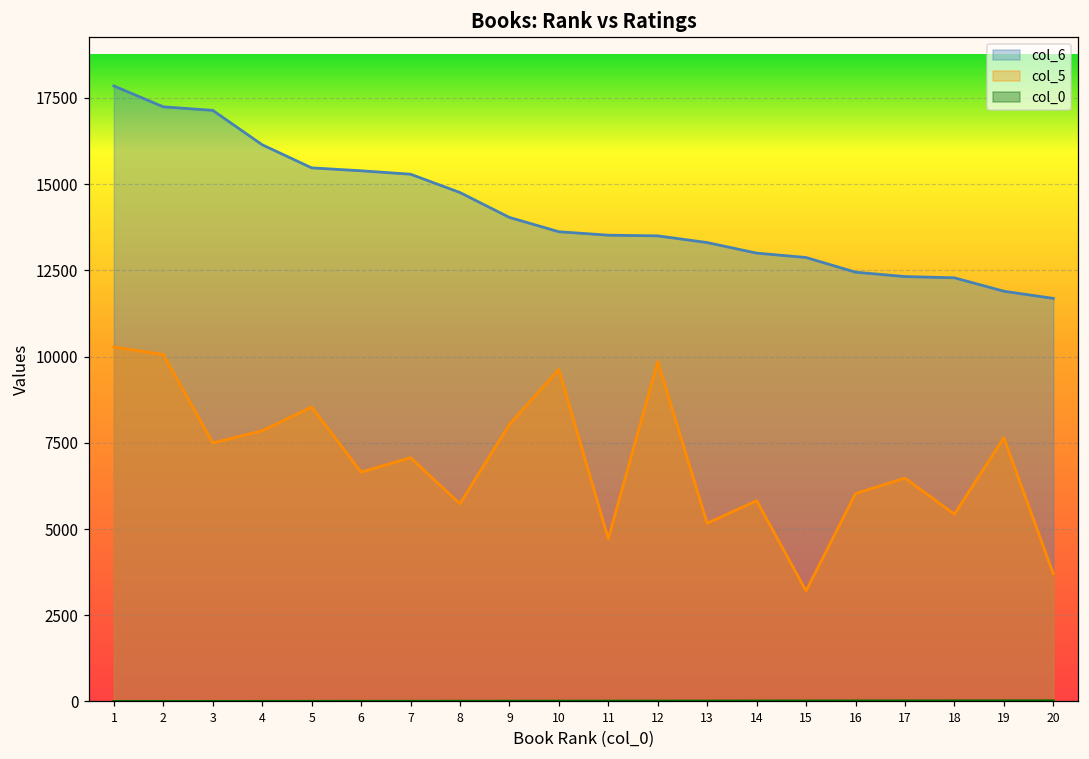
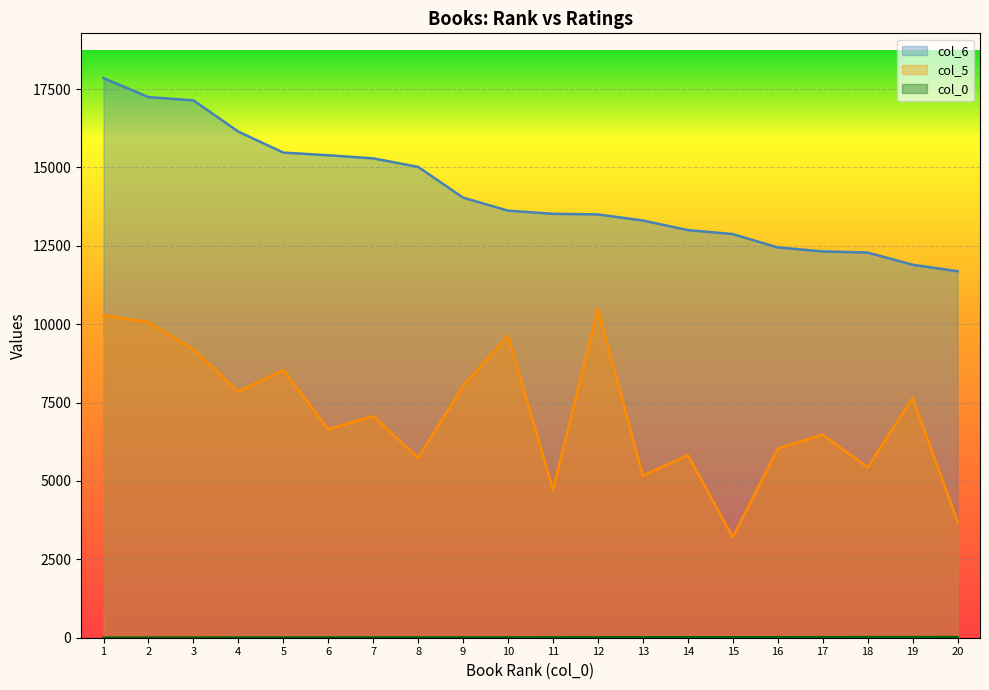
col_5, 3: 7500 -> 9200
col_6, 8: 14800 -> 15000
col_5, 12: 9900 -> 10500
